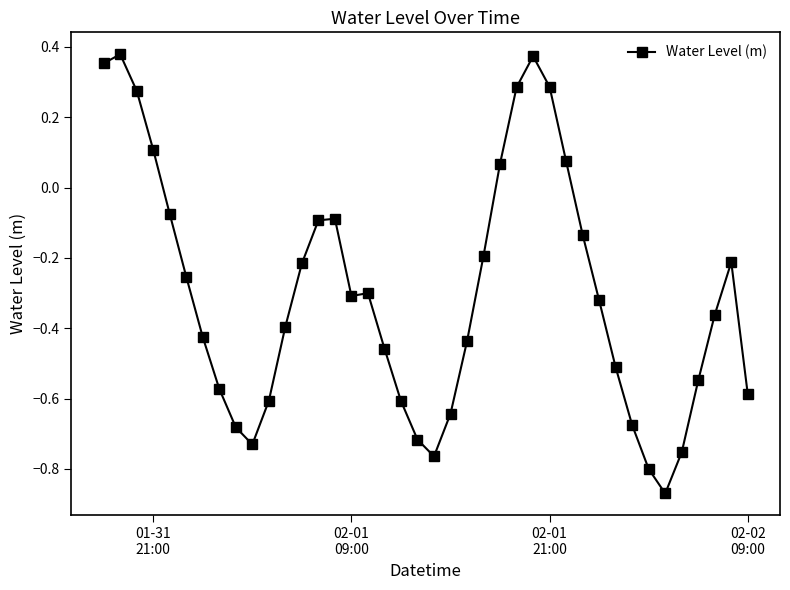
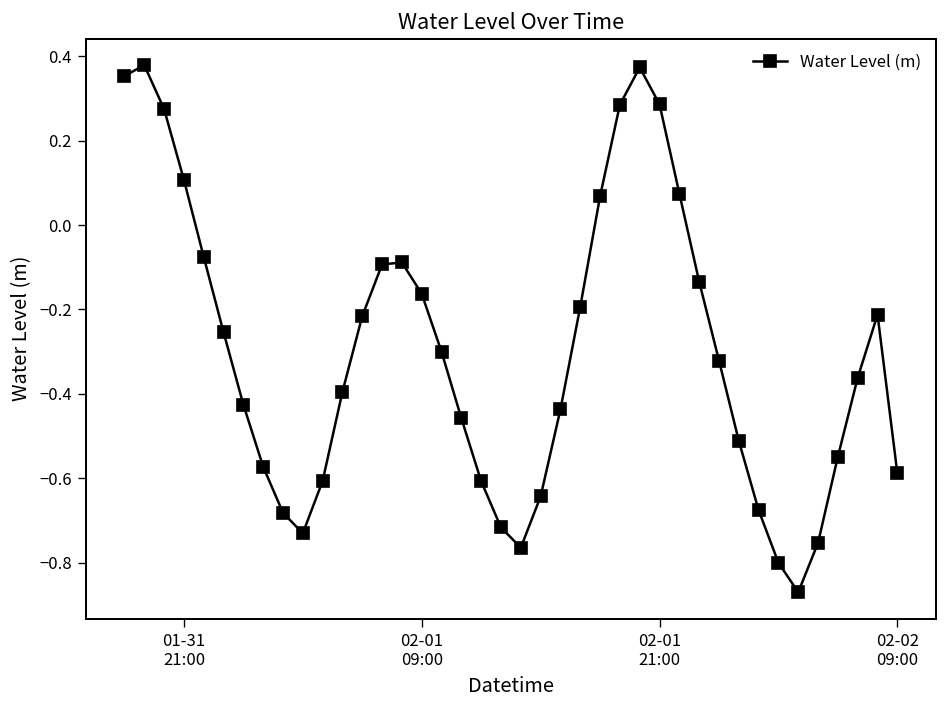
02-01 09:00: -0.31 -> -0.16
